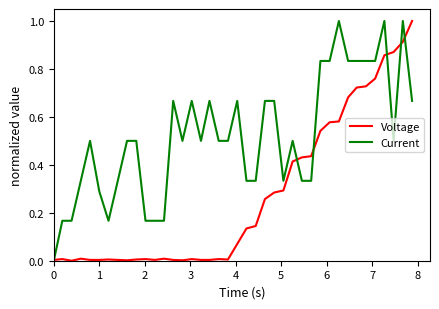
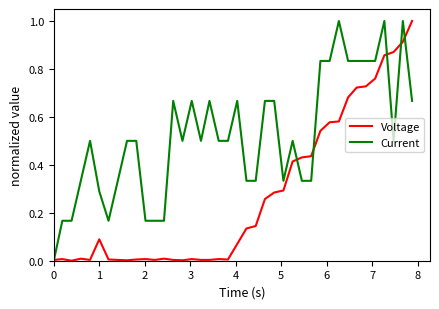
Voltage, 1: 0.00 -> 0.09
